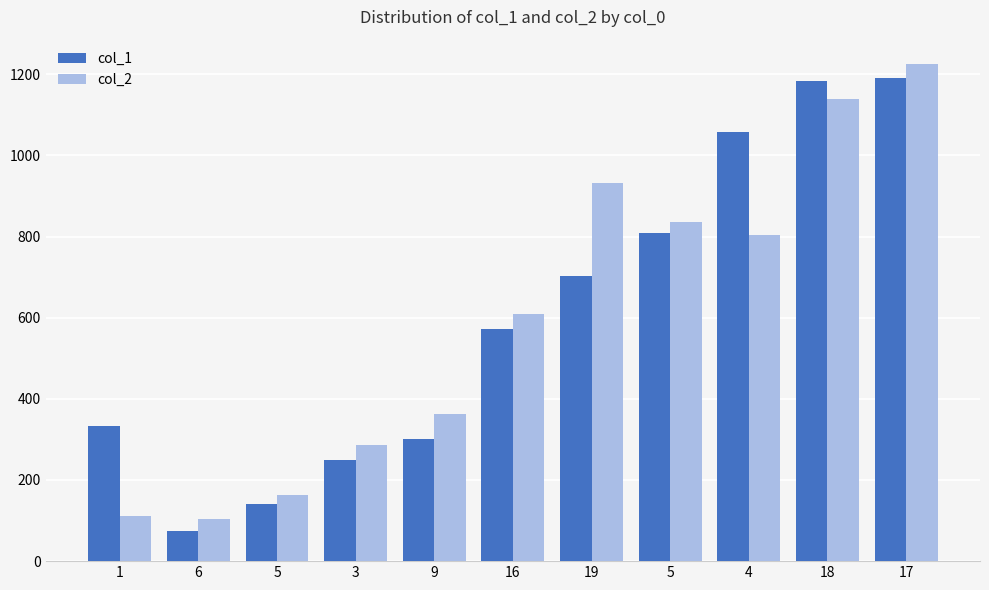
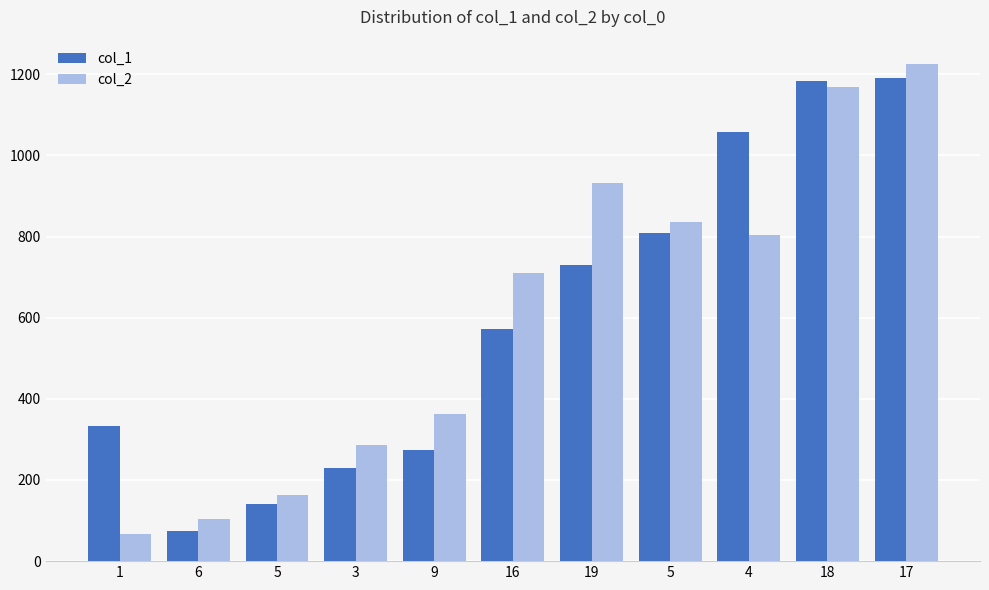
col_2, 1: 110 -> 70
col_1, 3: 250 -> 230
col_1, 9: 300 -> 280
col_2, 16: 610 -> 710
col_1, 19: 700 -> 730
col_2, 18: 1140 -> 1170
